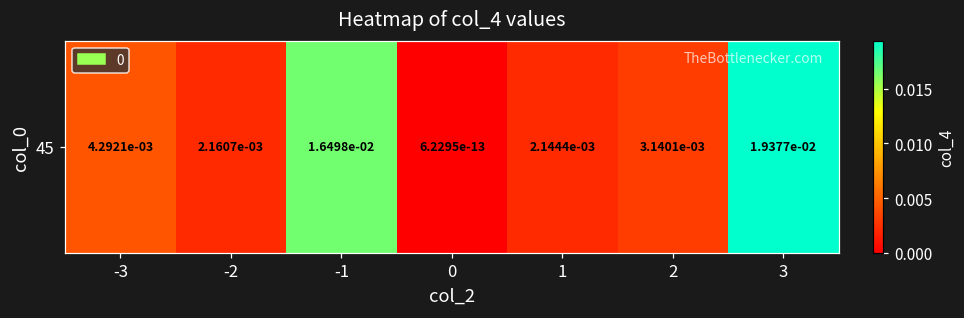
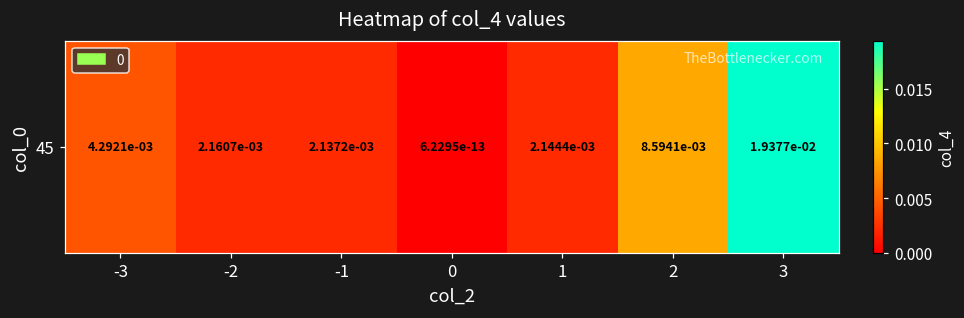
45, -1: 1.6498e-02 -> 2.1372e-03
45, 2: 3.1401e-03 -> 8.5941e-03
